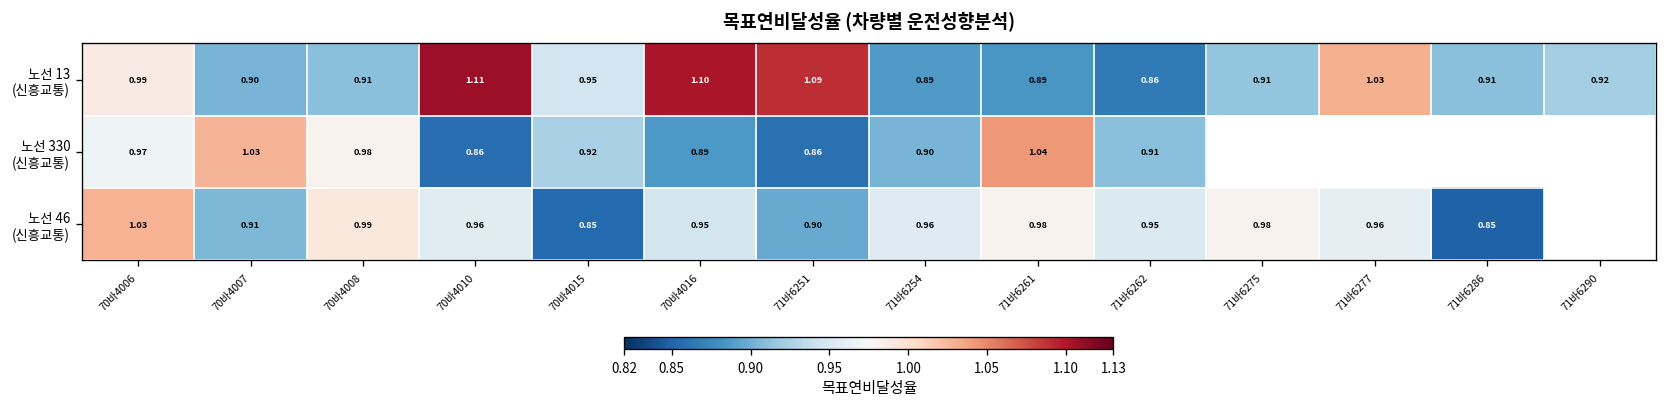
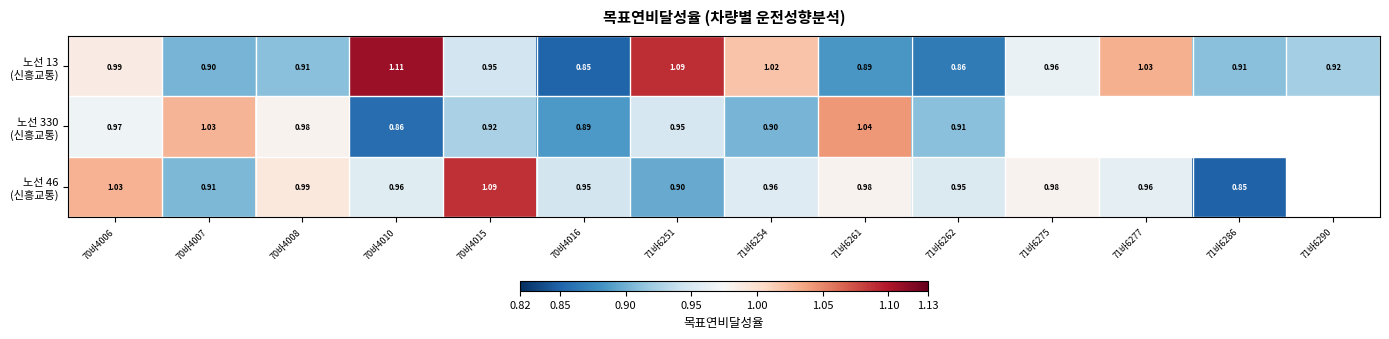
노선 13 (신흥교통), 70바4016: 1.10 -> 0.85
노선 13 (신흥교통), 71바6254: 0.89 -> 1.02
노선 13 (신흥교통), 71바6275: 0.91 -> 0.96
노선 330 (신흥교통), 71바6251: 0.86 -> 0.95
노선 46 (신흥교통), 70바4015: 0.85 -> 1.09
